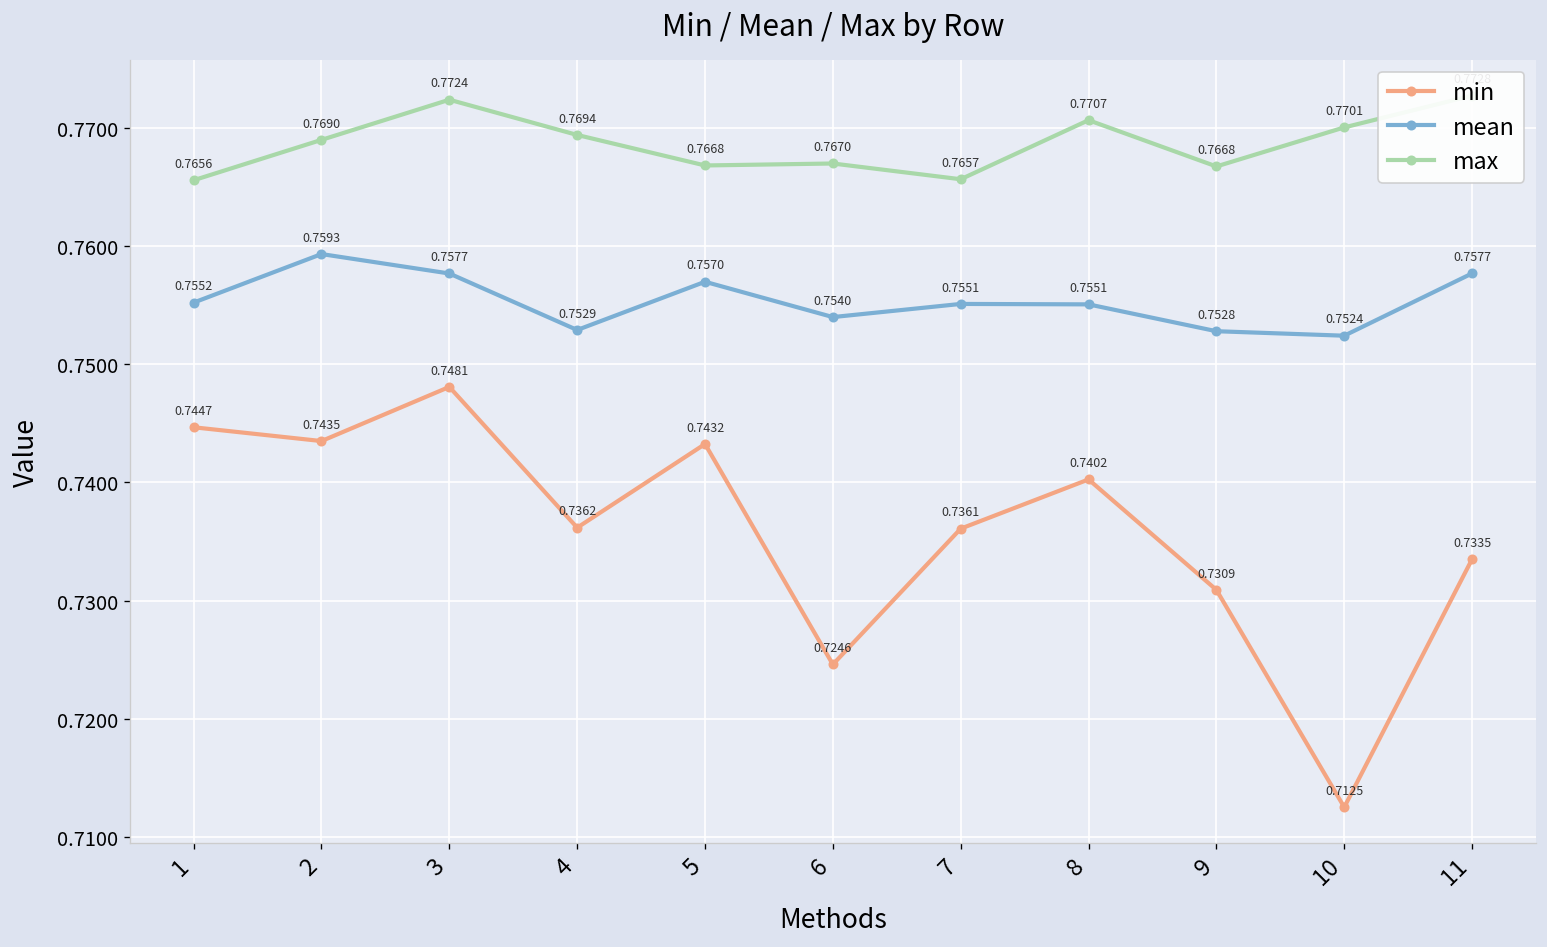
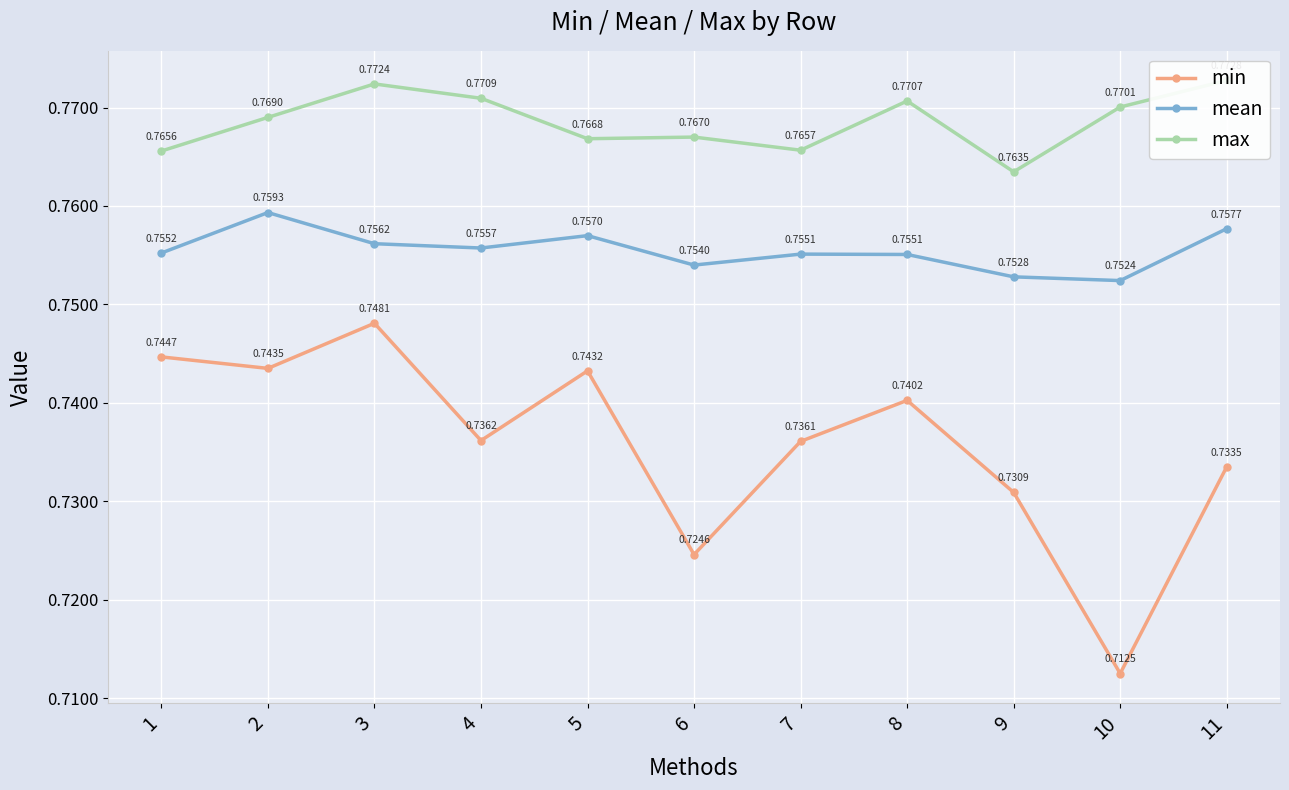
mean, 3: 0.7577 -> 0.7562
mean, 4: 0.7529 -> 0.7557
max, 4: 0.7694 -> 0.7709
max, 9: 0.7668 -> 0.7635
